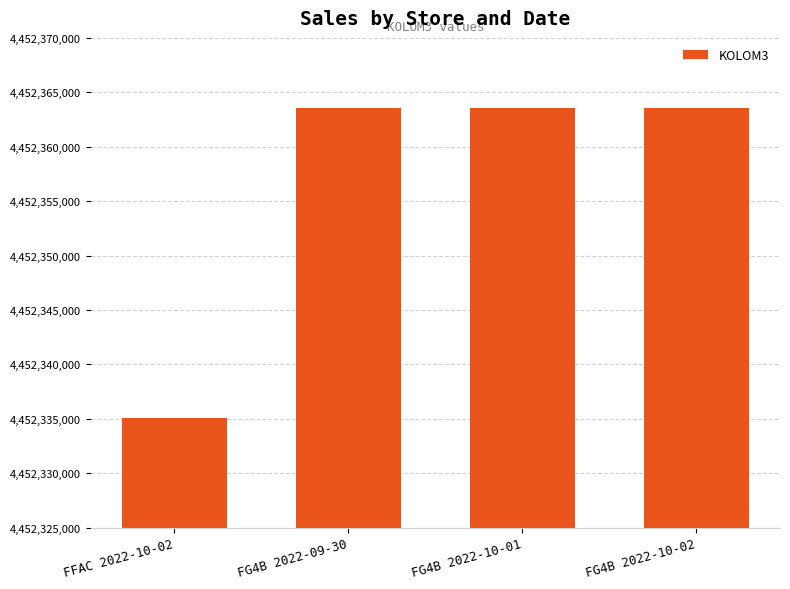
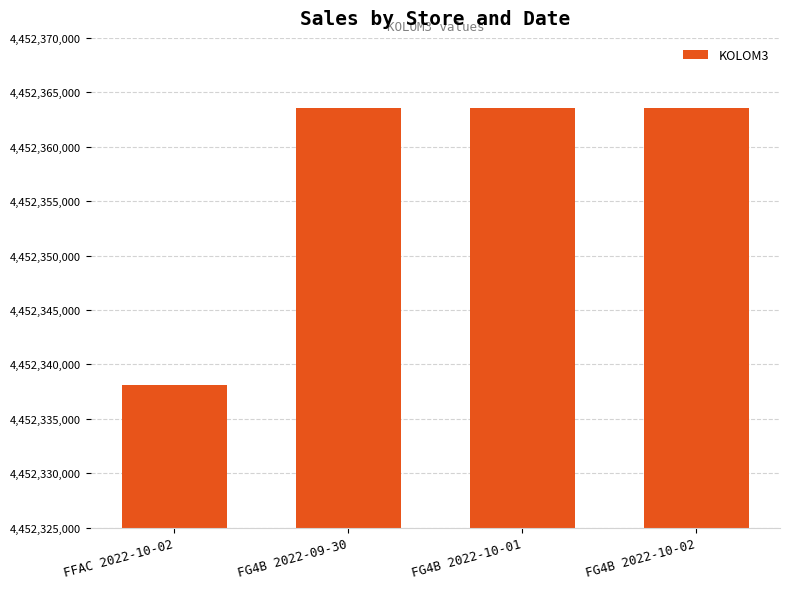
FFAC 2022-10-02: 4,452,335,100 -> 4,452,338,100
